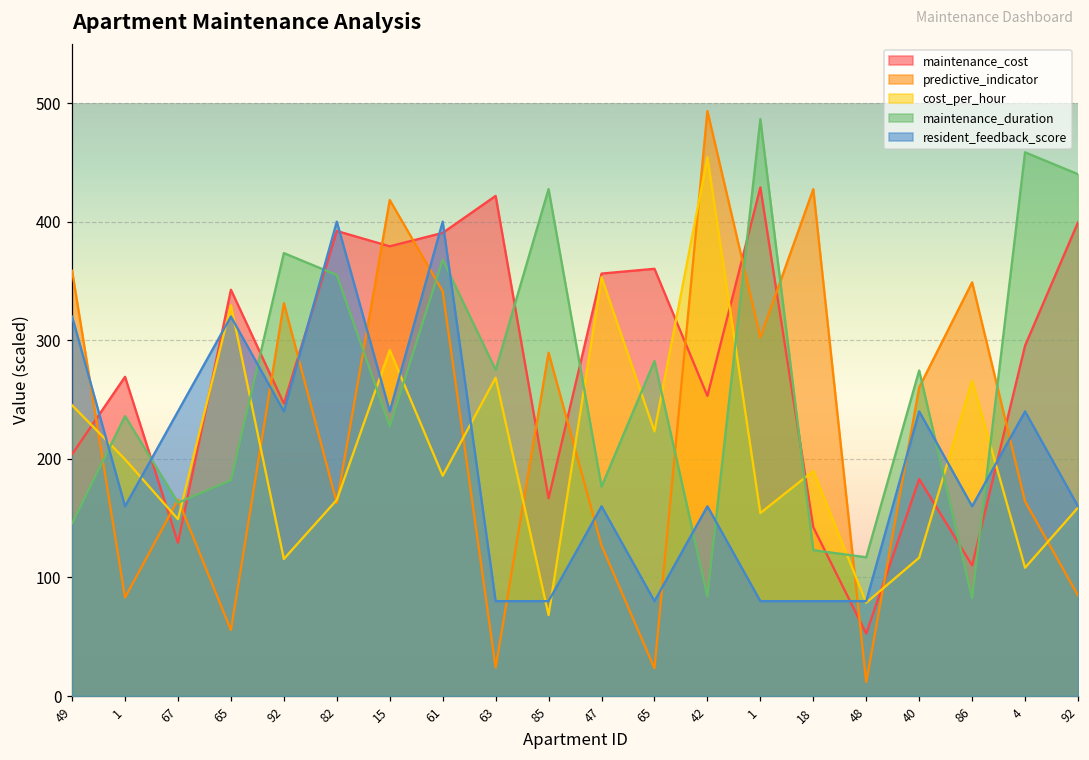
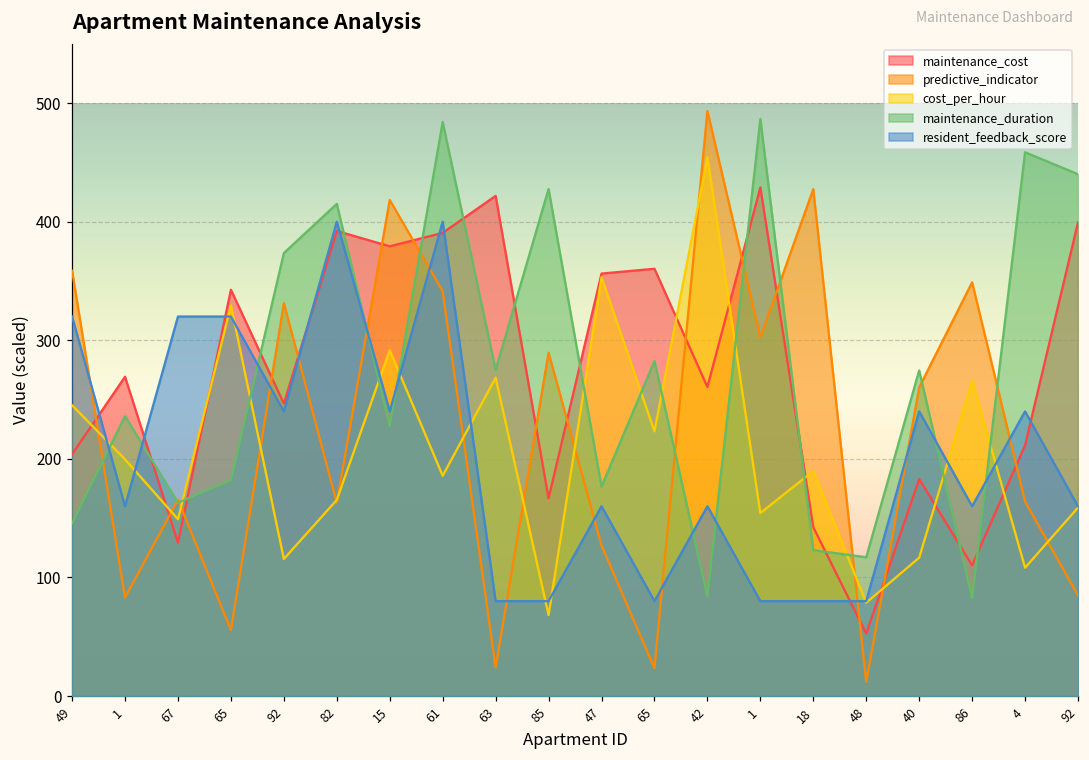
resident_feedback_score, 67: 240 -> 320
maintenance_duration, 82: 355 -> 415
maintenance_duration, 61: 368 -> 484
maintenance_cost, 42: 253 -> 261
maintenance_cost, 4: 295 -> 212
